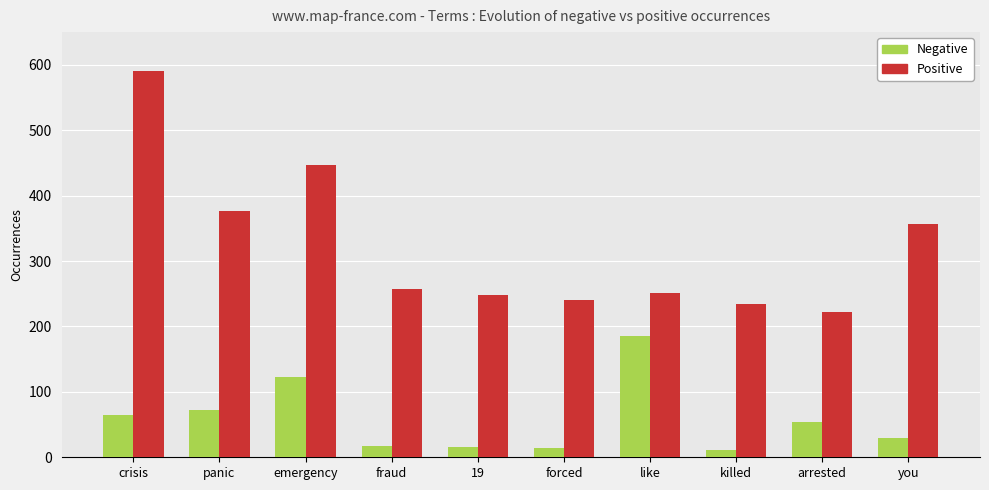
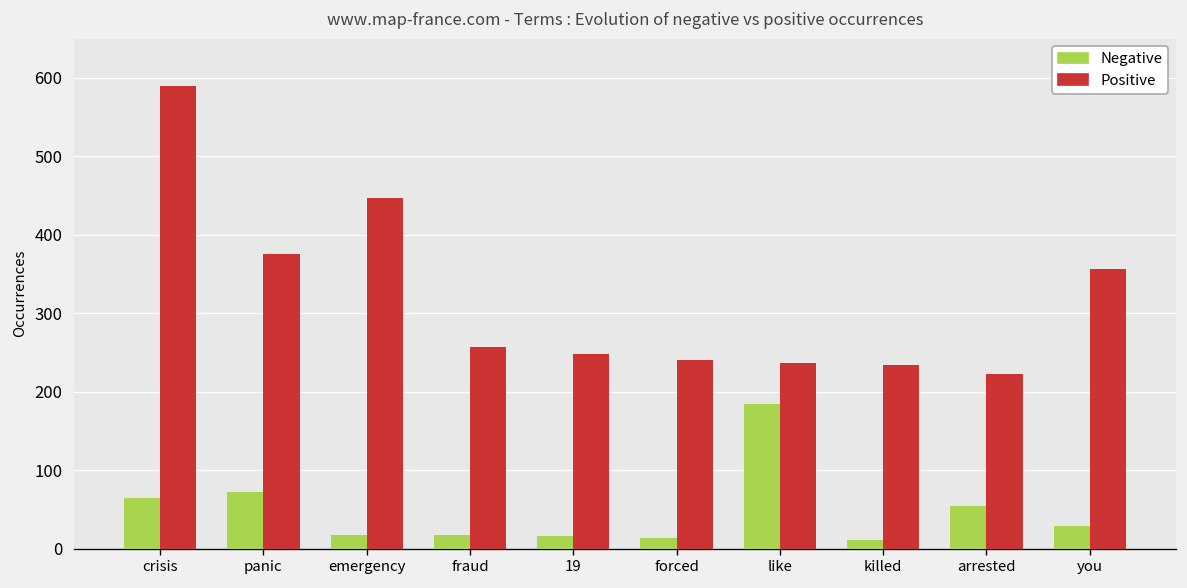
Negative, emergency: 120 -> 20
Positive, like: 250 -> 240
